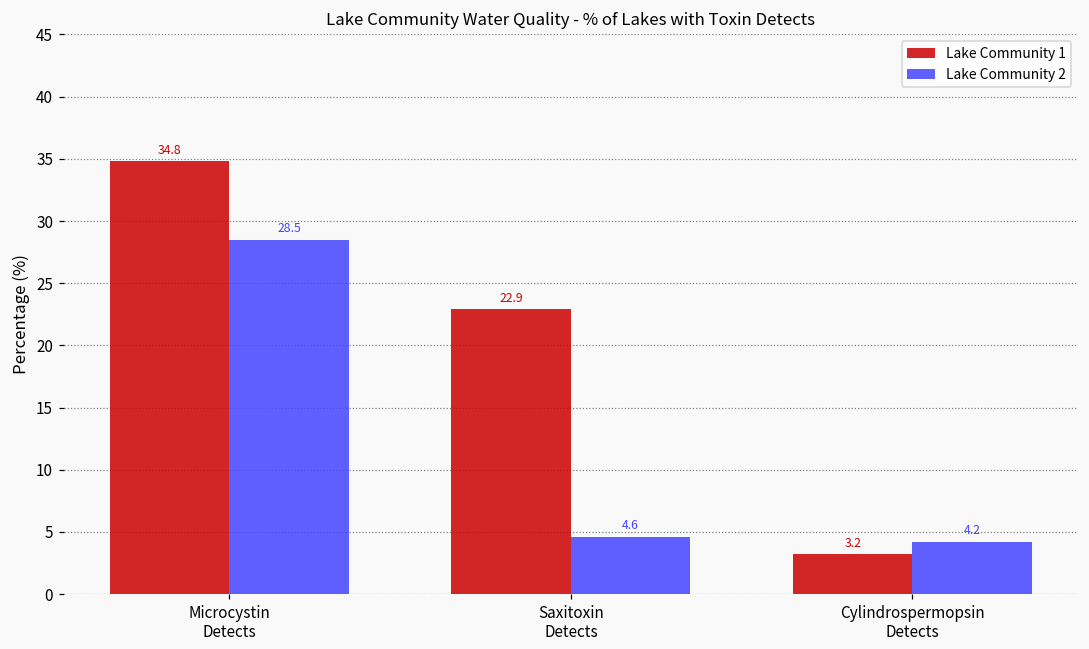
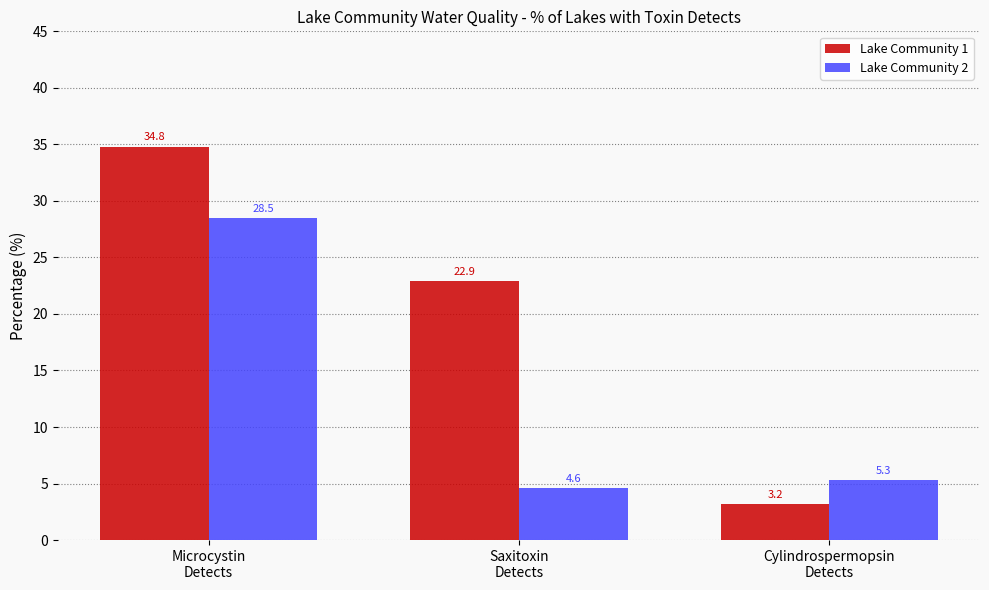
Lake Community 2, Cylindrospermopsin Detects: 4.2 -> 5.3
